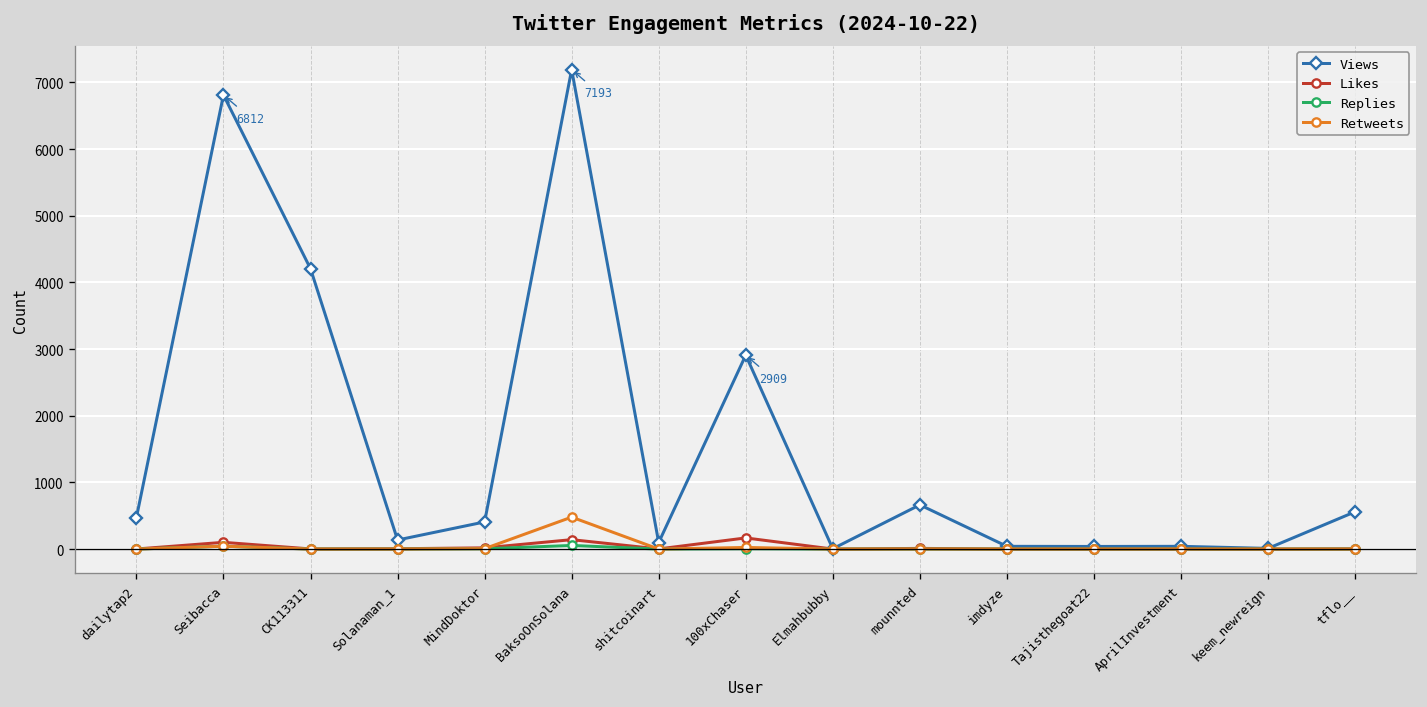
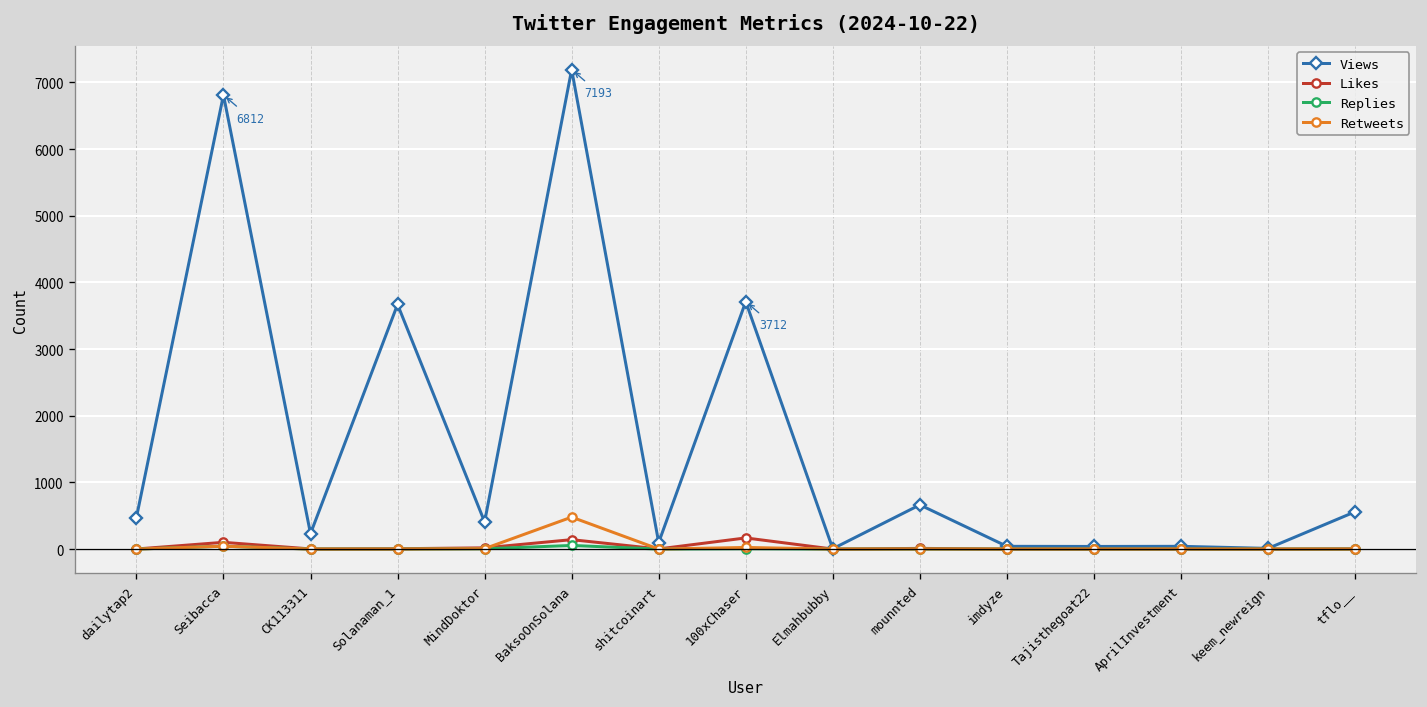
Views, CK113311: 4200 -> 200
Views, Solanaman_1: 100 -> 3700
Views, 100xChaser: 2909 -> 3712
